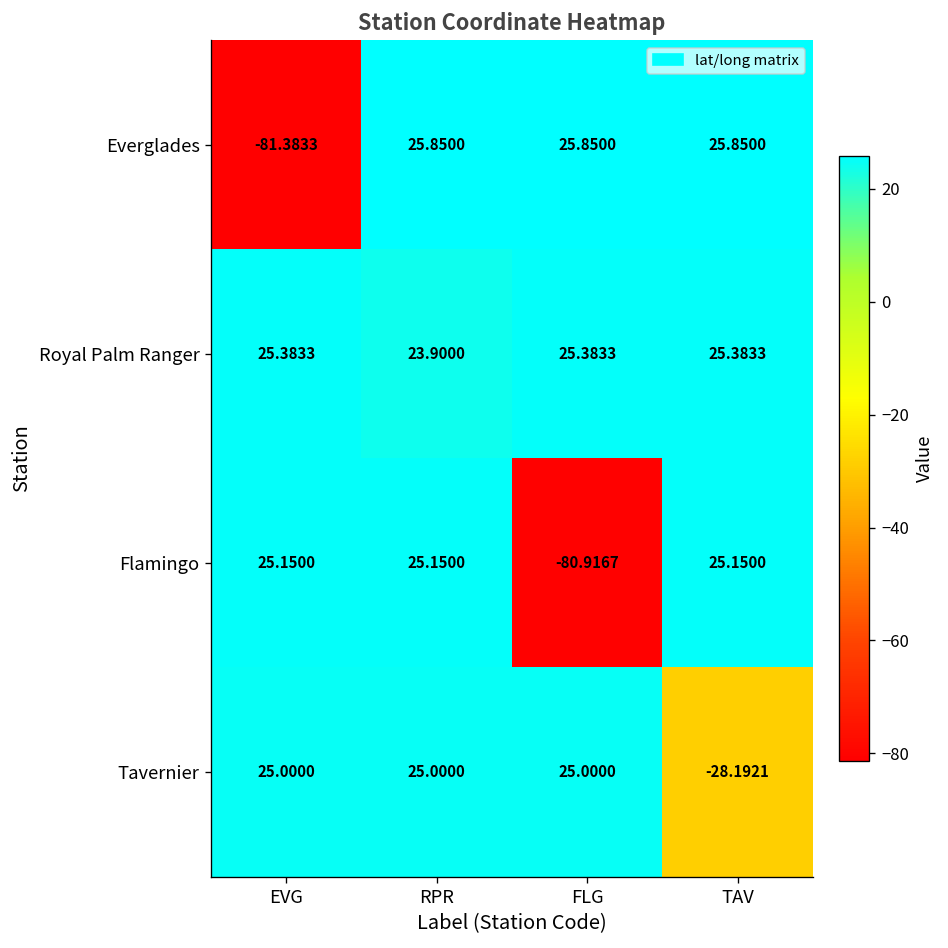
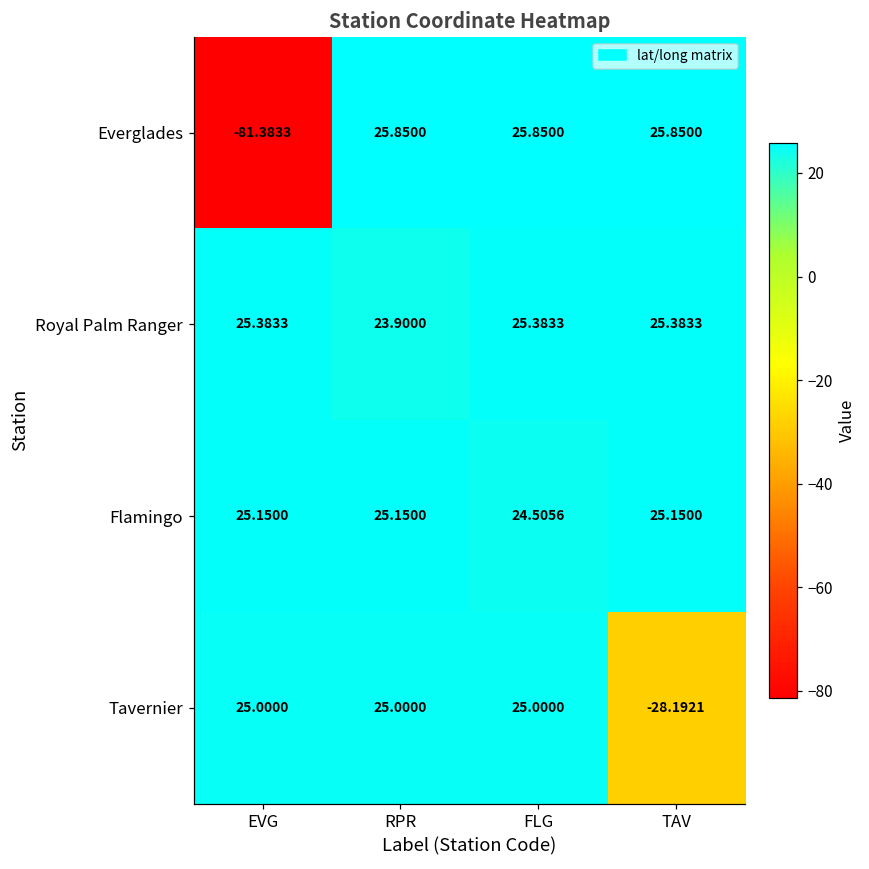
Flamingo, FLG: -80.9167 -> 24.5056
